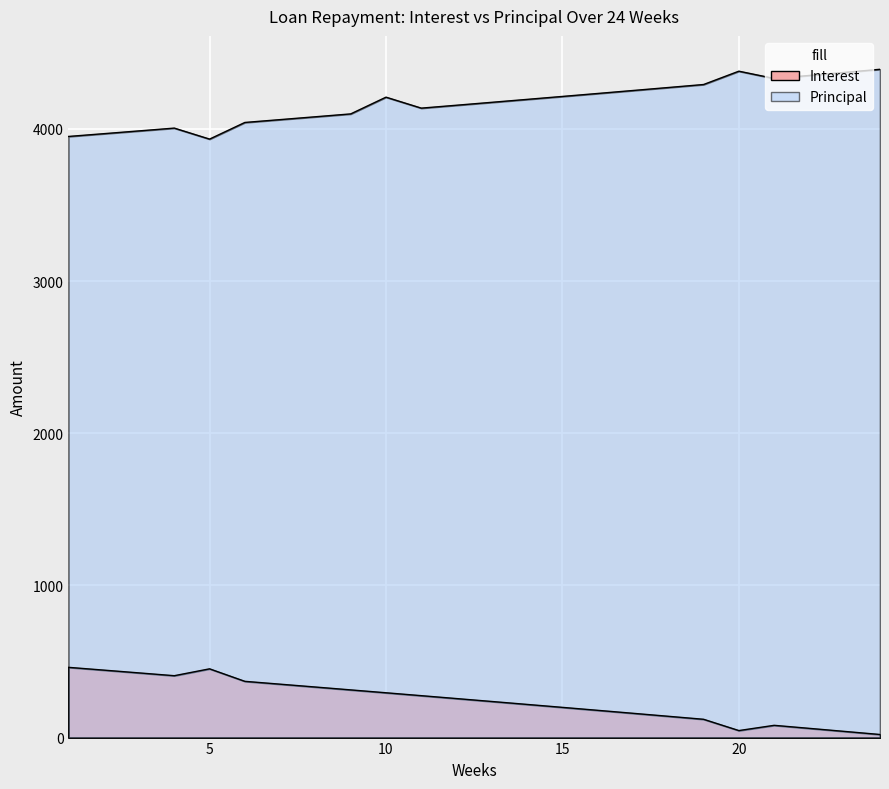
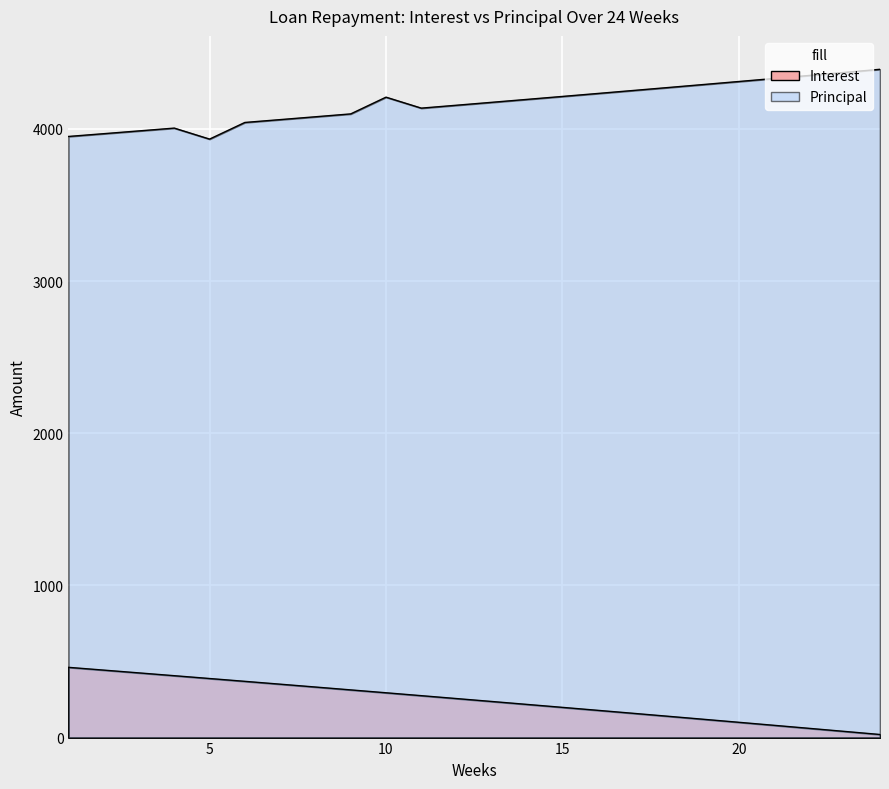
Interest, 5: 450 -> 390
Interest, 20: 50 -> 100
Principal, 20: 4380 -> 4310
